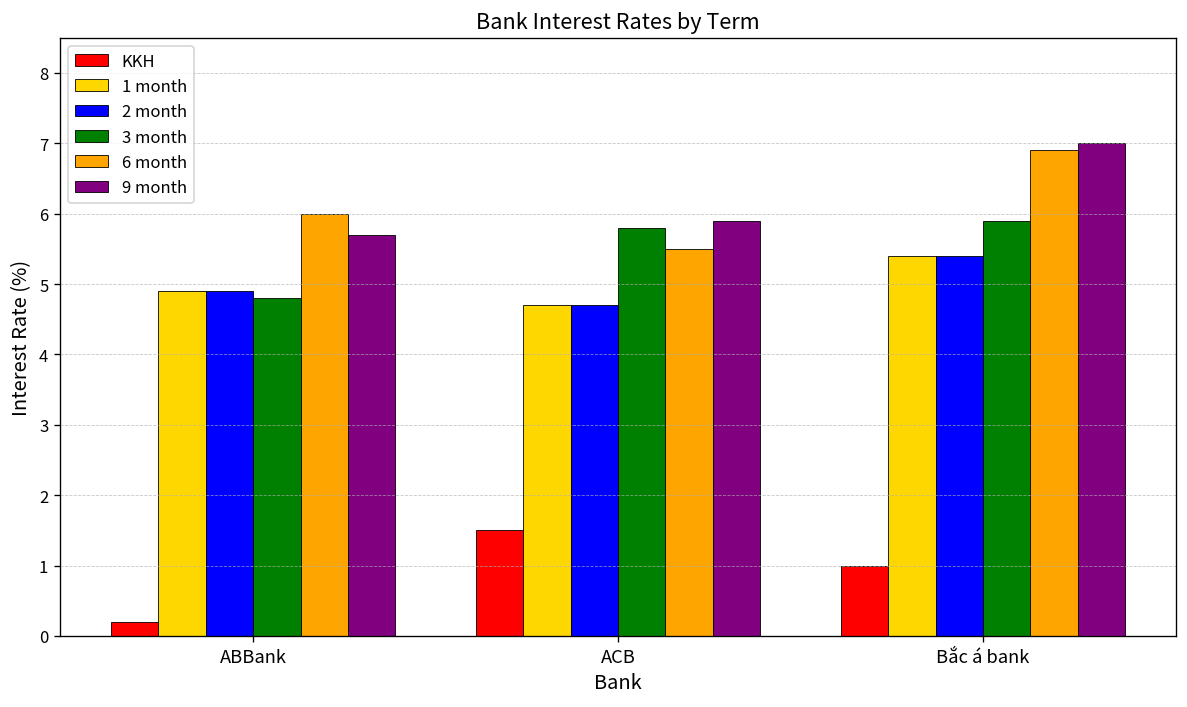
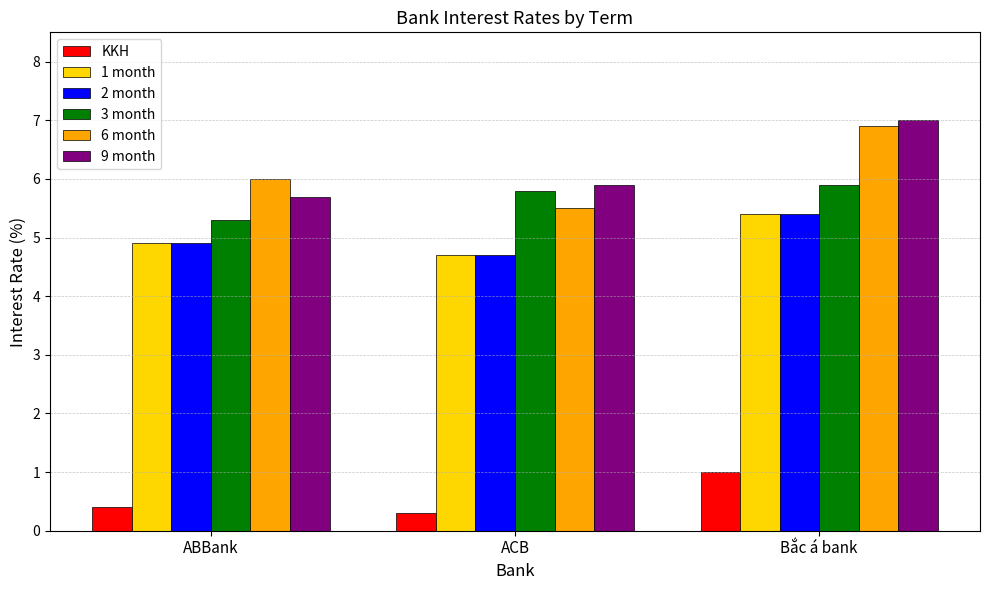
KKH, ABBank: 0.2 -> 0.4
3 month, ABBank: 4.8 -> 5.3
KKH, ACB: 1.5 -> 0.3
